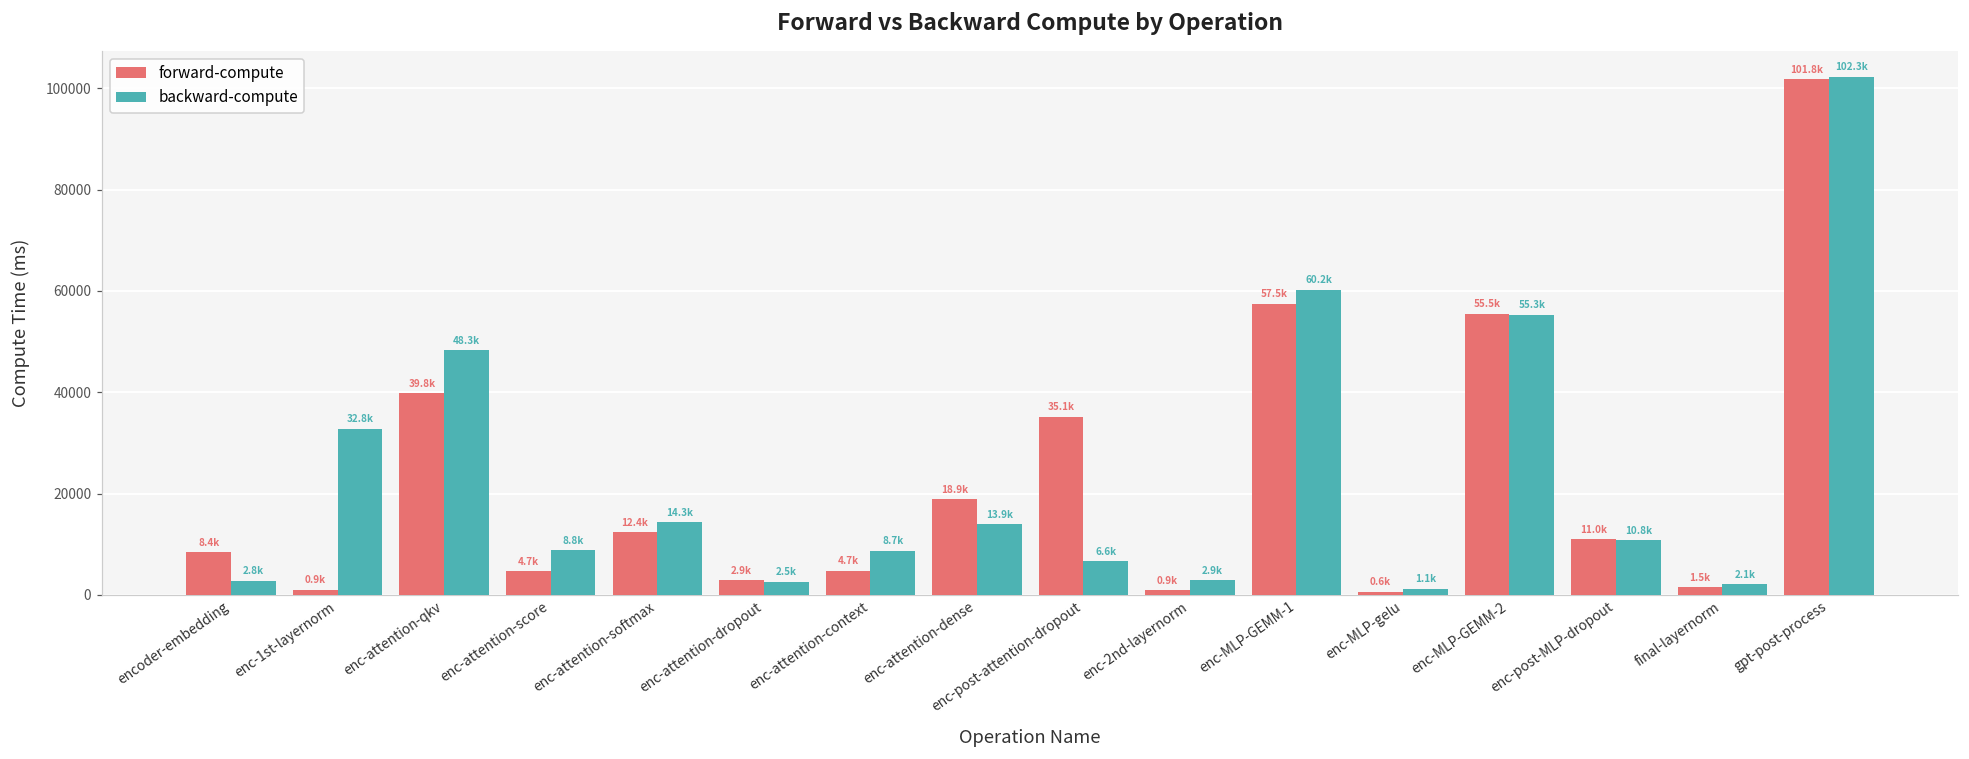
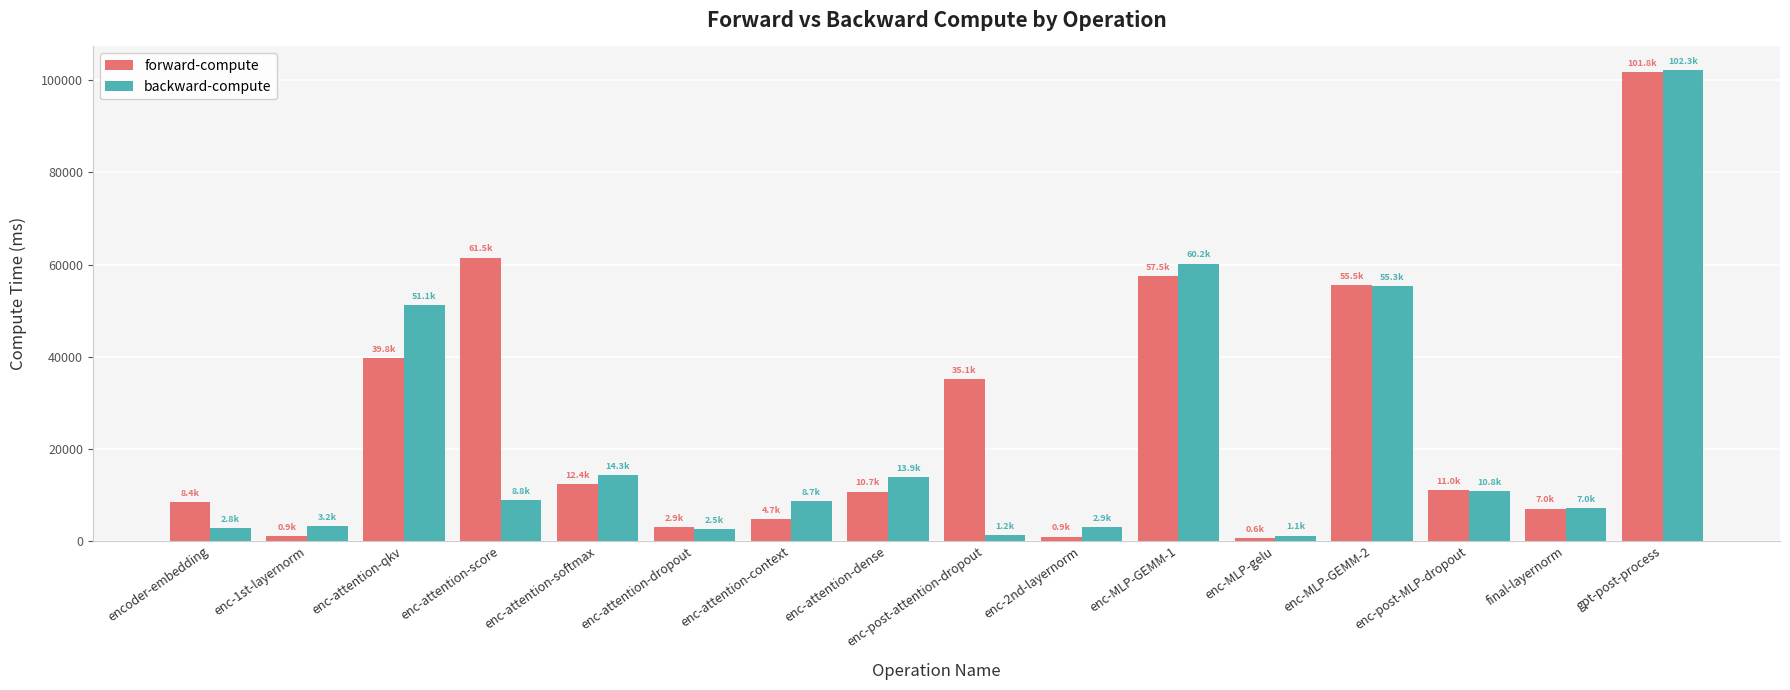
backward-compute, enc-1st-layernorm: 32.8k -> 3.2k
backward-compute, enc-attention-qkv: 48.3k -> 51.1k
forward-compute, enc-attention-score: 4.7k -> 61.5k
forward-compute, enc-attention-dense: 18.9k -> 10.7k
backward-compute, enc-post-attention-dropout: 6.6k -> 1.2k
forward-compute, final-layernorm: 1.5k -> 7.0k
backward-compute, final-layernorm: 2.1k -> 7.0k
